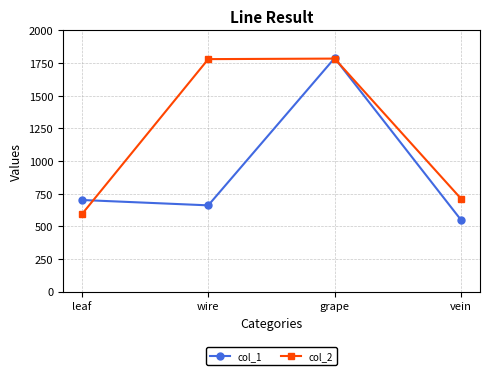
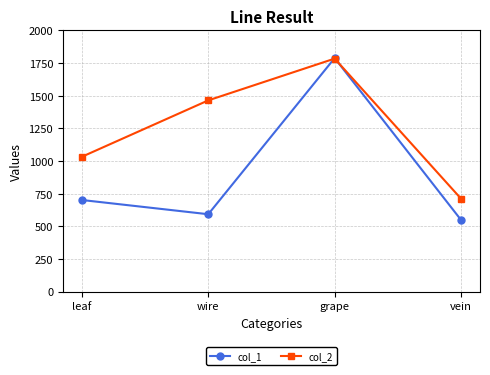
col_2, leaf: 590 -> 1030
col_1, wire: 660 -> 590
col_2, wire: 1780 -> 1460
